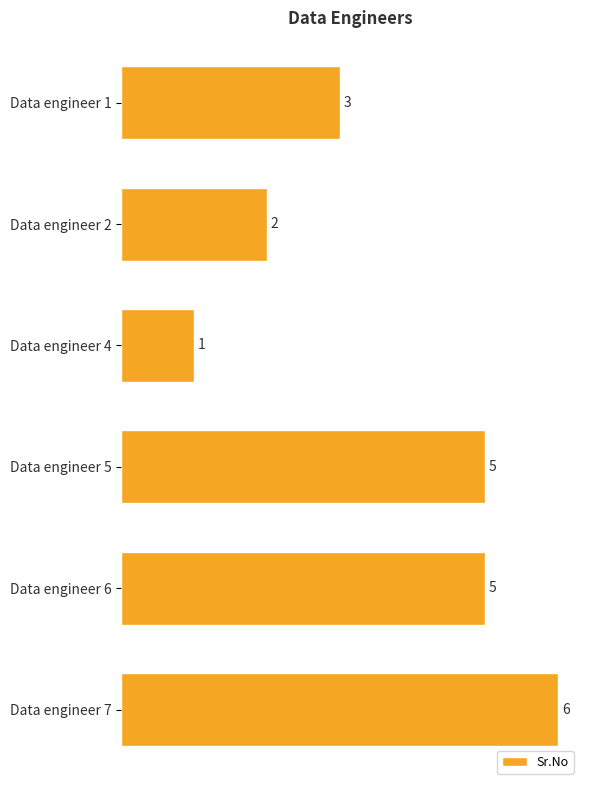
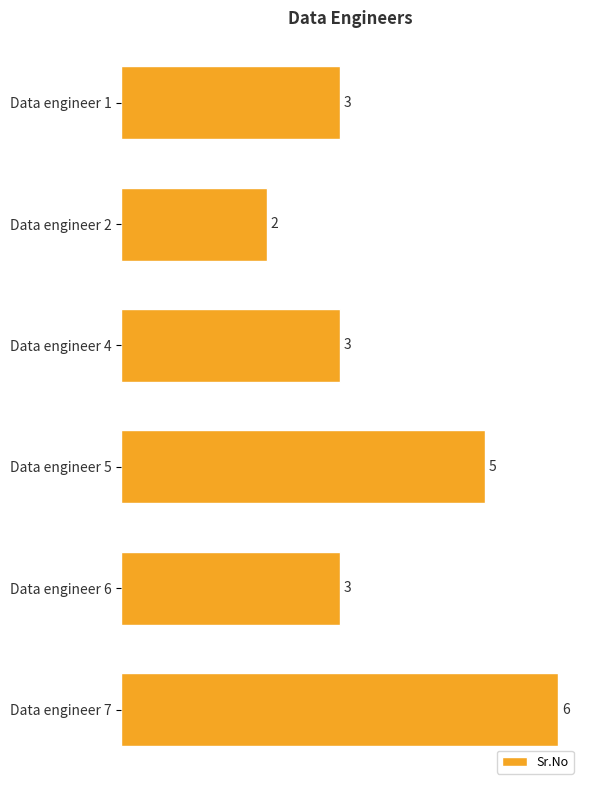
Data engineer 4: 1 -> 3
Data engineer 6: 5 -> 3
